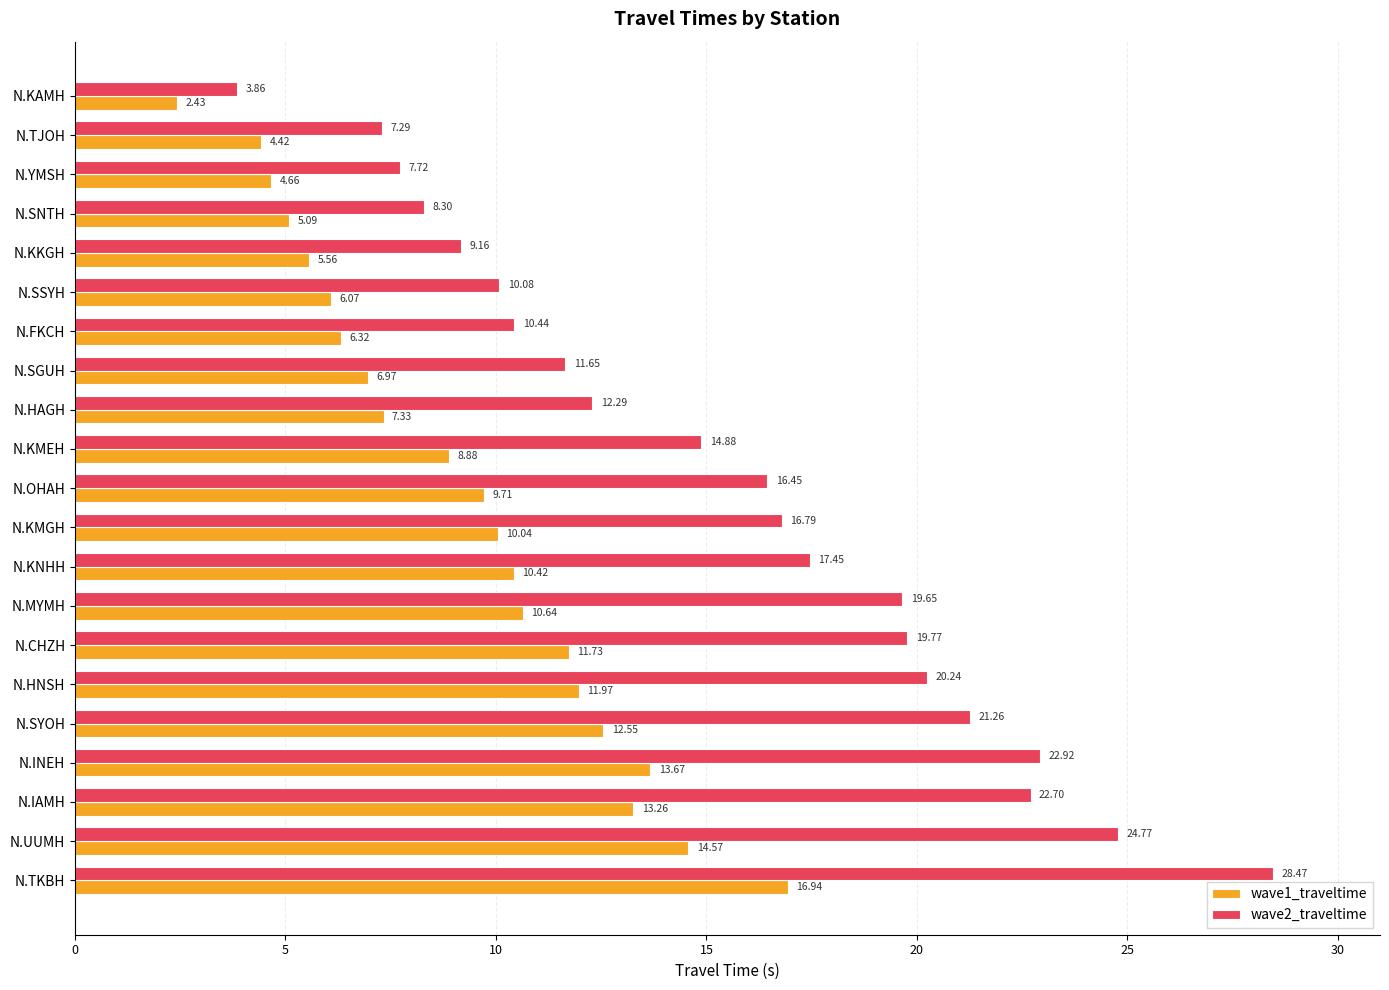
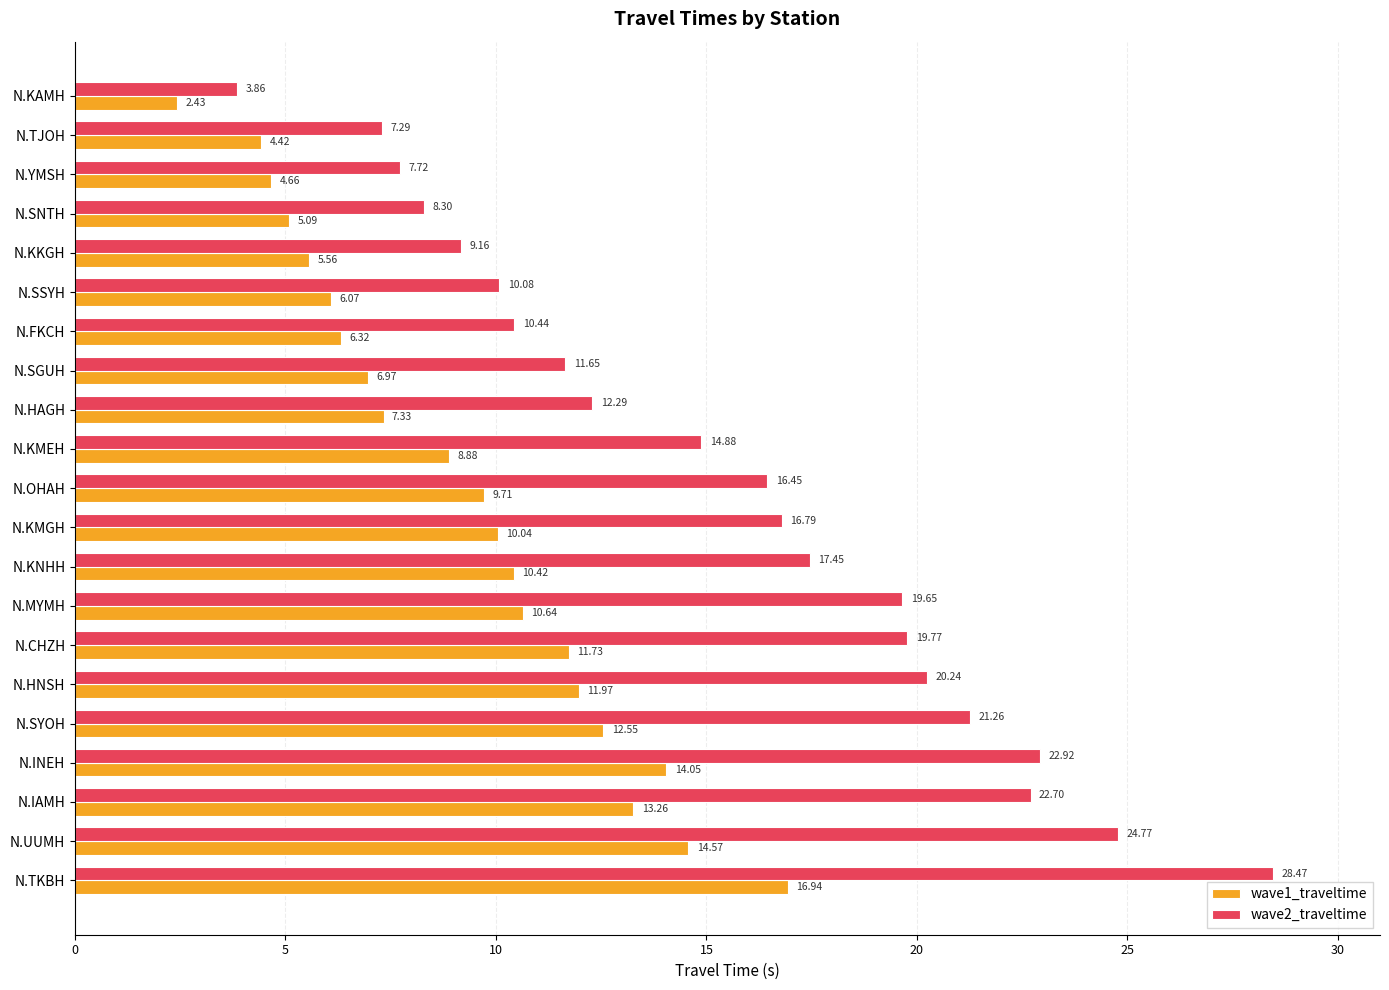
wave1_traveltime, N.INEH: 13.67 -> 14.05
